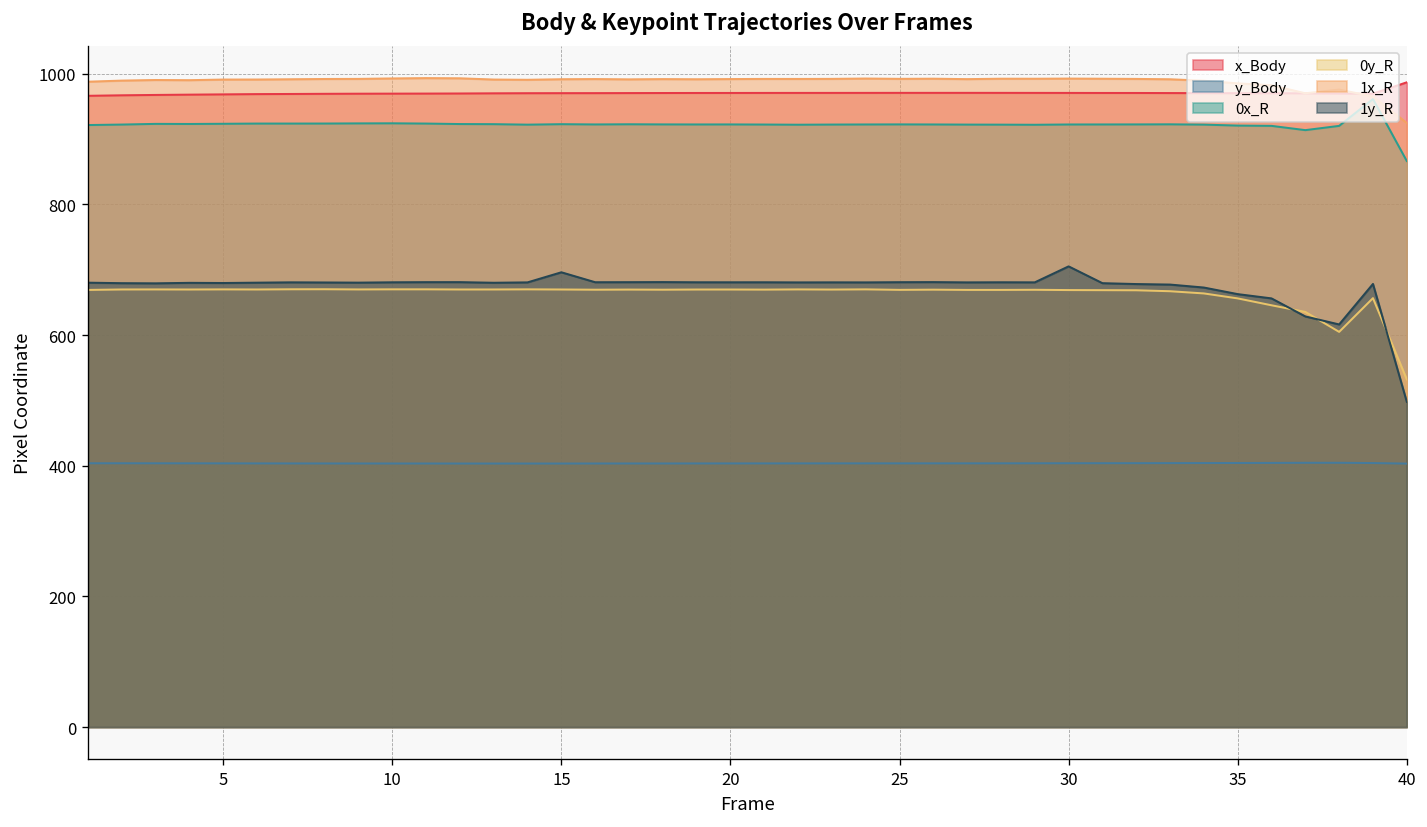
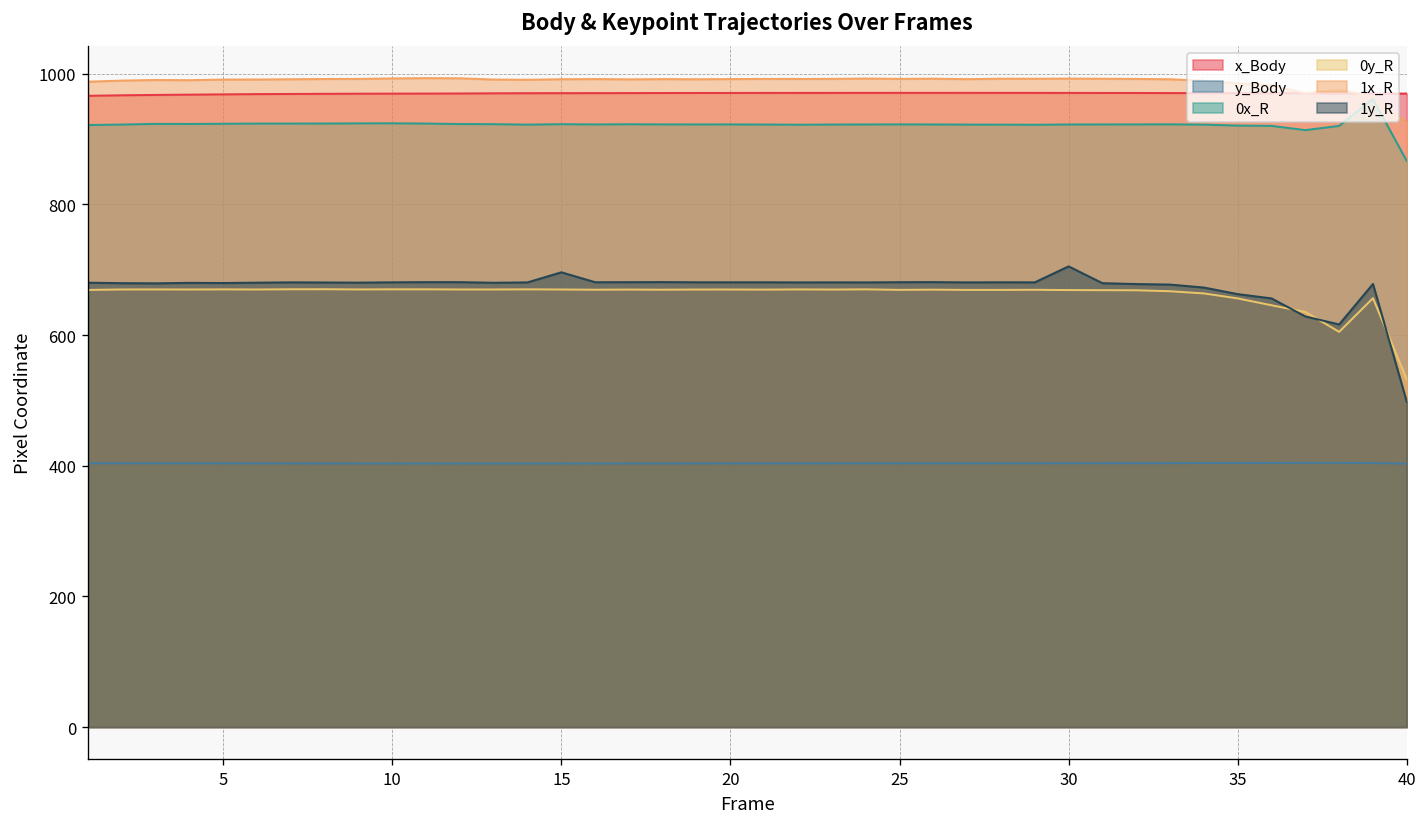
x_Body, 40: 990 -> 970
